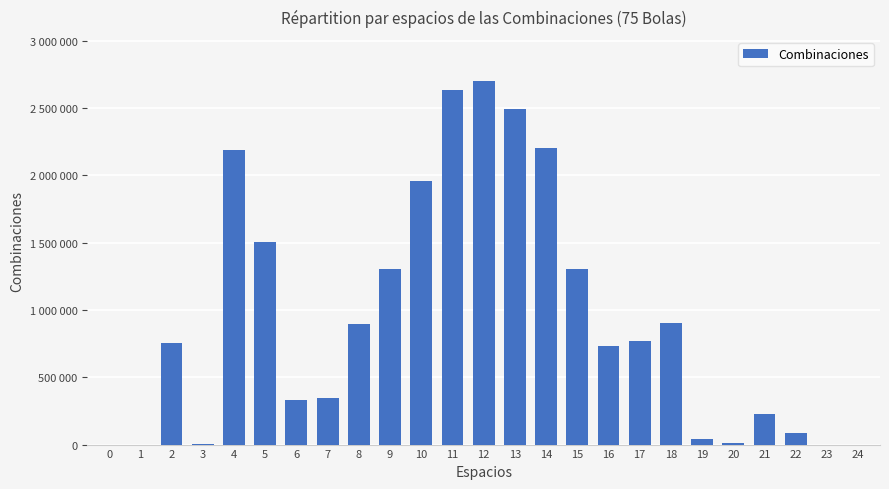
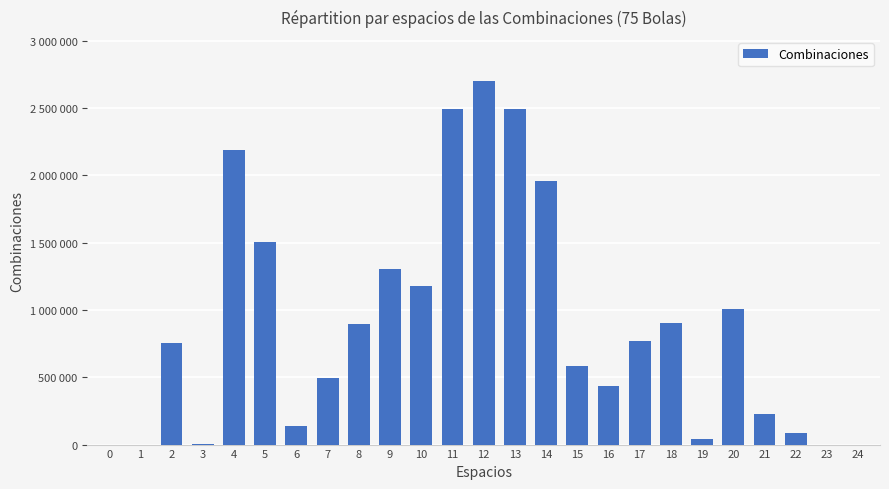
6: 330000 -> 130000
7: 350000 -> 500000
10: 1960000 -> 1180000
11: 2630000 -> 2500000
14: 2200000 -> 1960000
15: 1310000 -> 590000
16: 740000 -> 440000
20: 10000 -> 1010000
